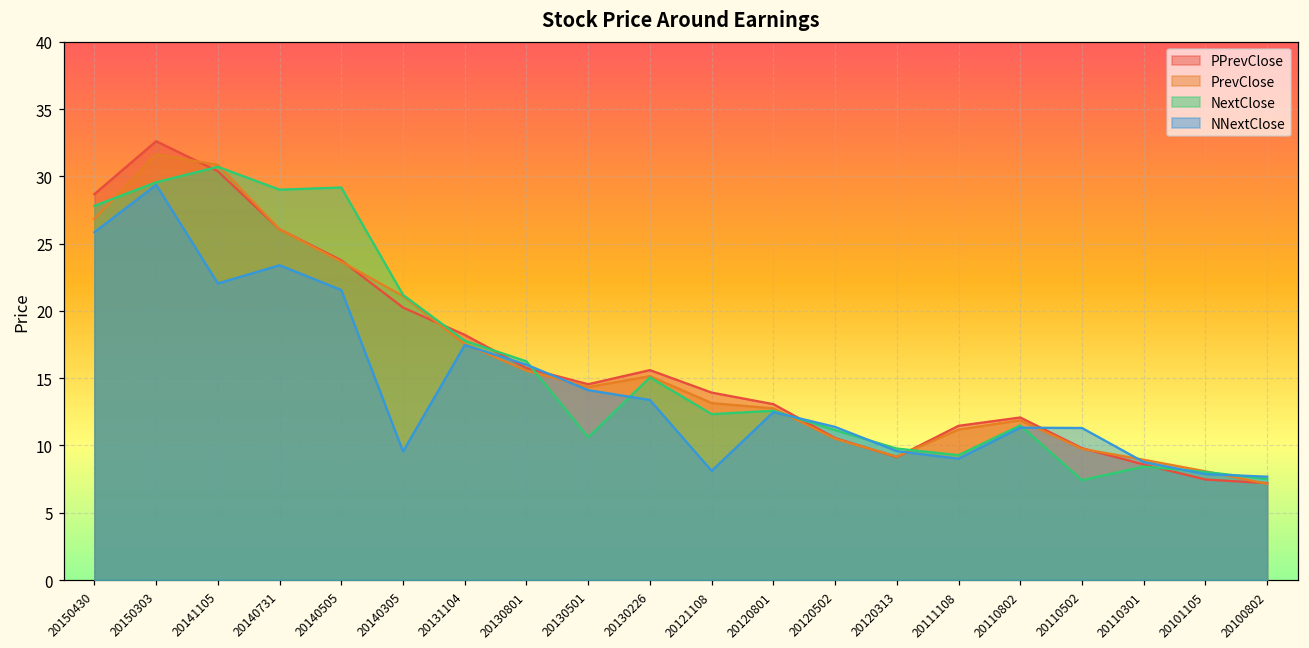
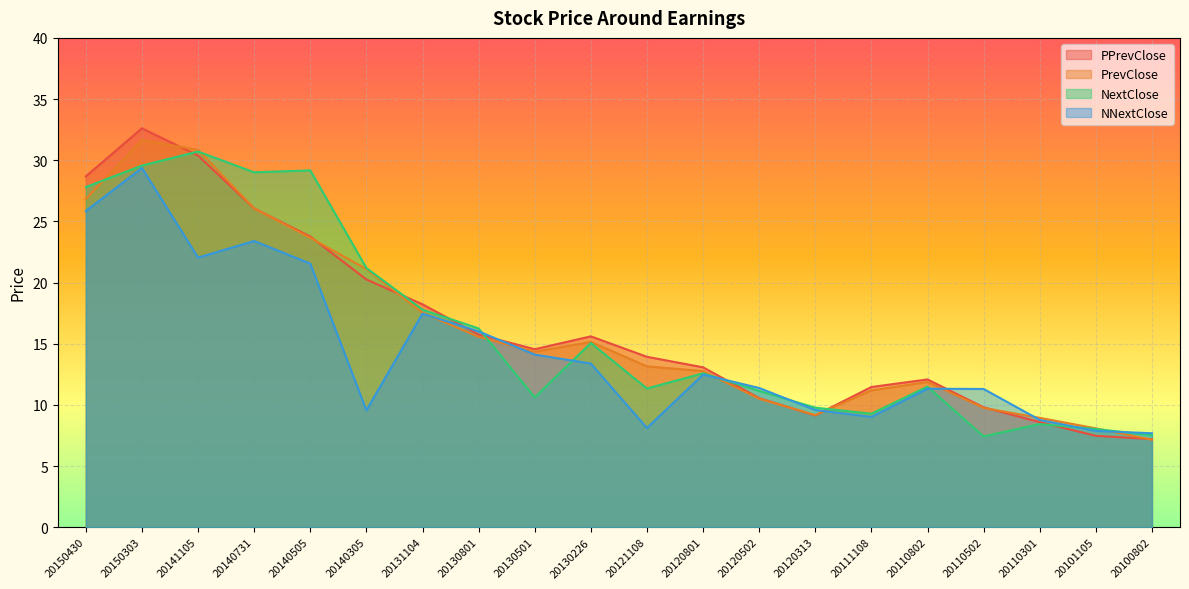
NextClose, 20121108: 12.3 -> 11.3
